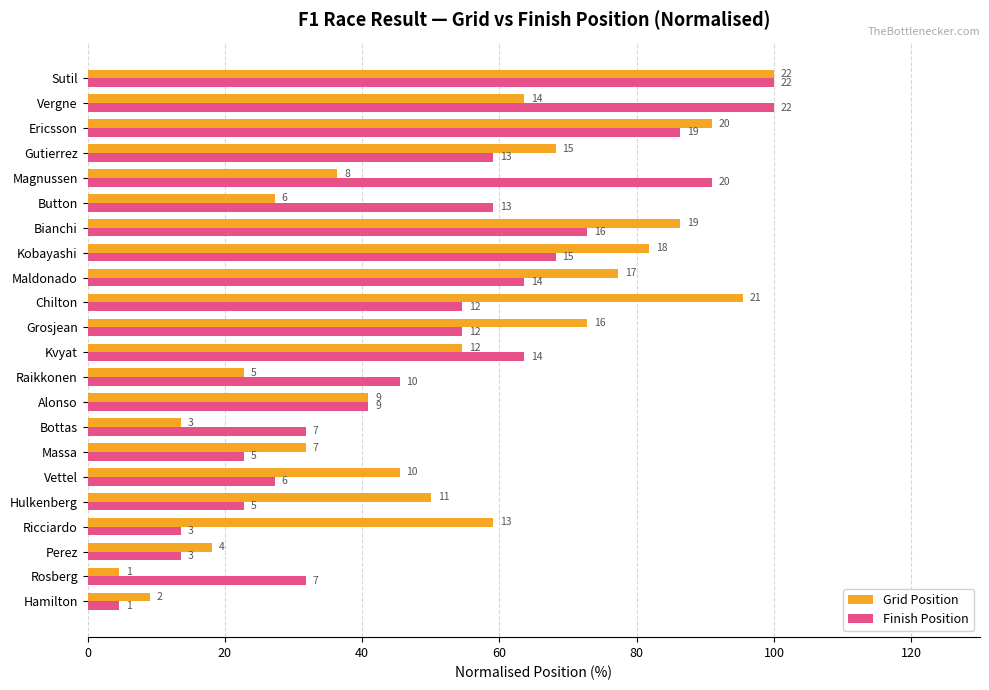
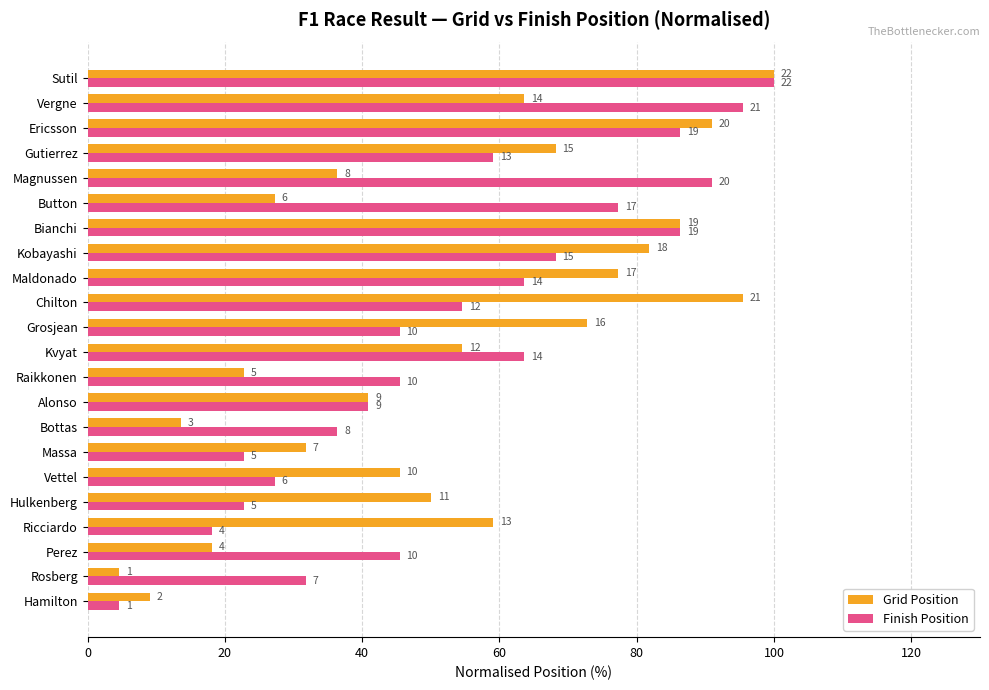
Finish Position, Vergne: 22 -> 21
Finish Position, Button: 13 -> 17
Finish Position, Bianchi: 16 -> 19
Finish Position, Grosjean: 12 -> 10
Finish Position, Bottas: 7 -> 8
Finish Position, Ricciardo: 3 -> 4
Finish Position, Perez: 3 -> 10
